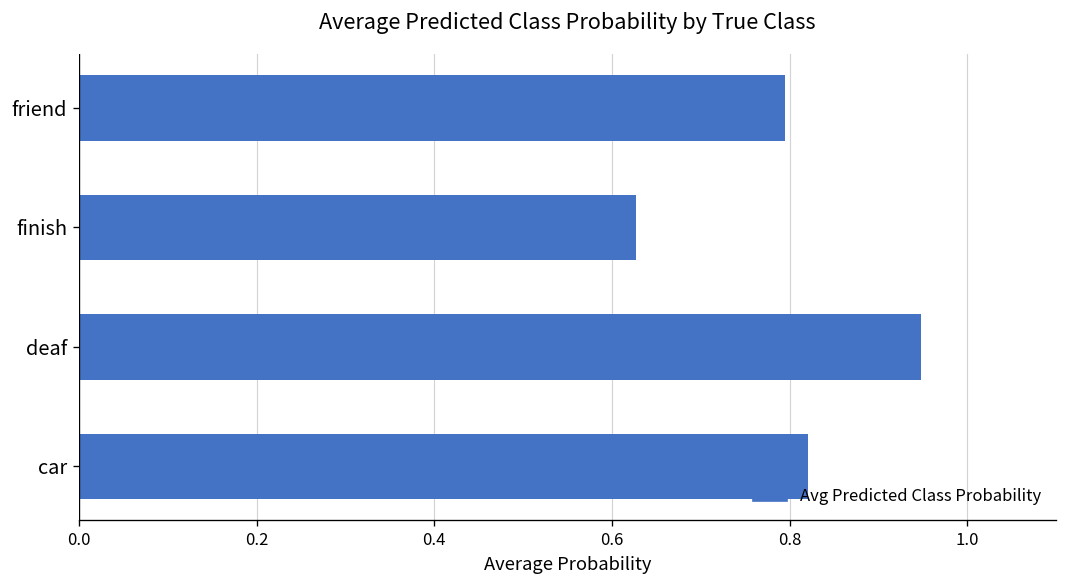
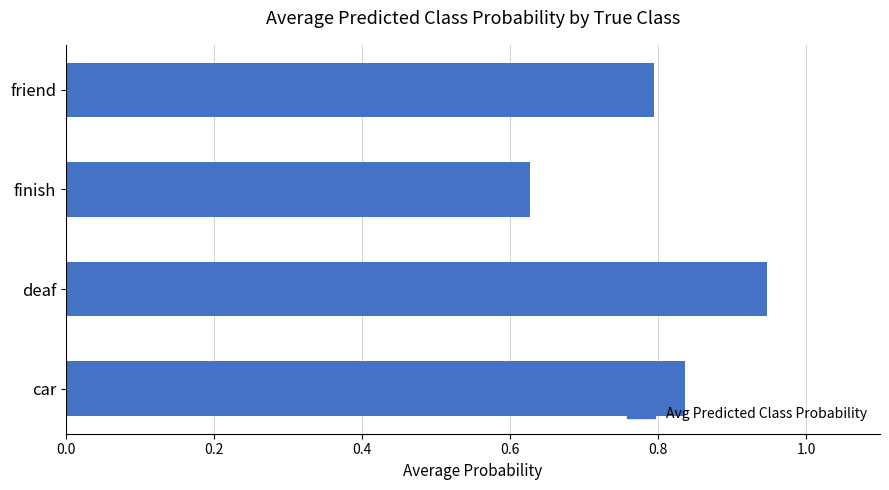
car: 0.82 -> 0.84
